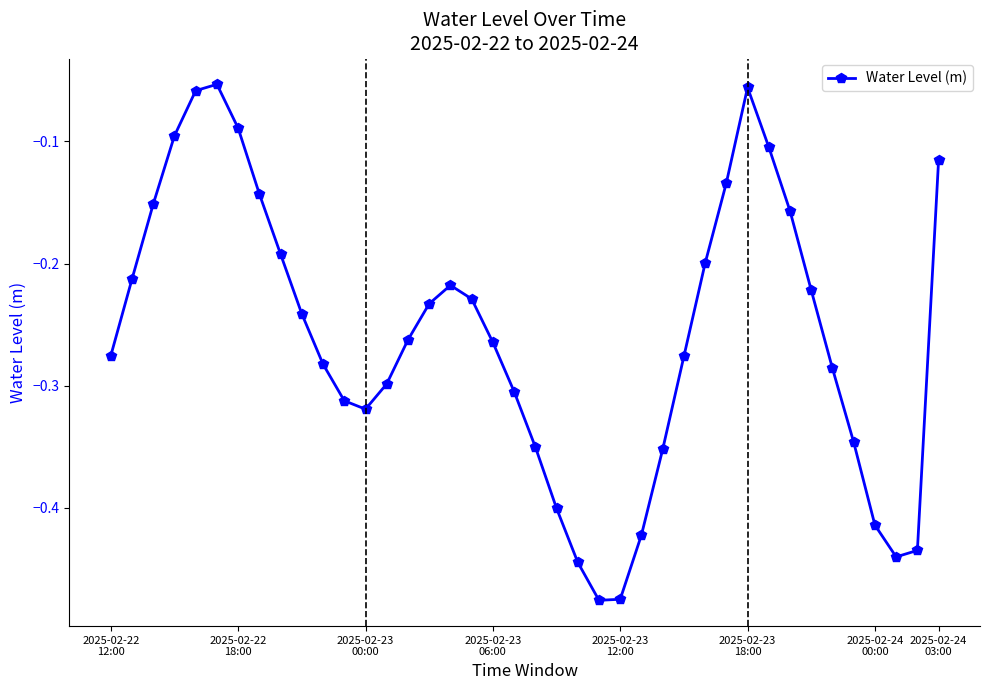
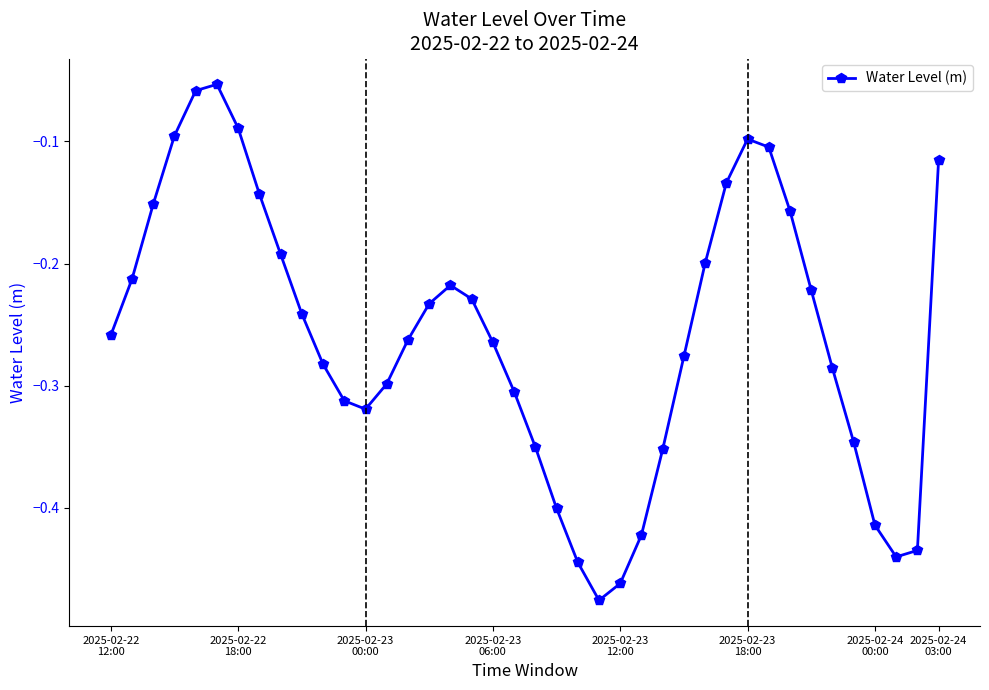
2025-02-22 12:00: -0.275 -> -0.259
2025-02-23 12:00: -0.475 -> -0.462
2025-02-23 18:00: -0.056 -> -0.098
